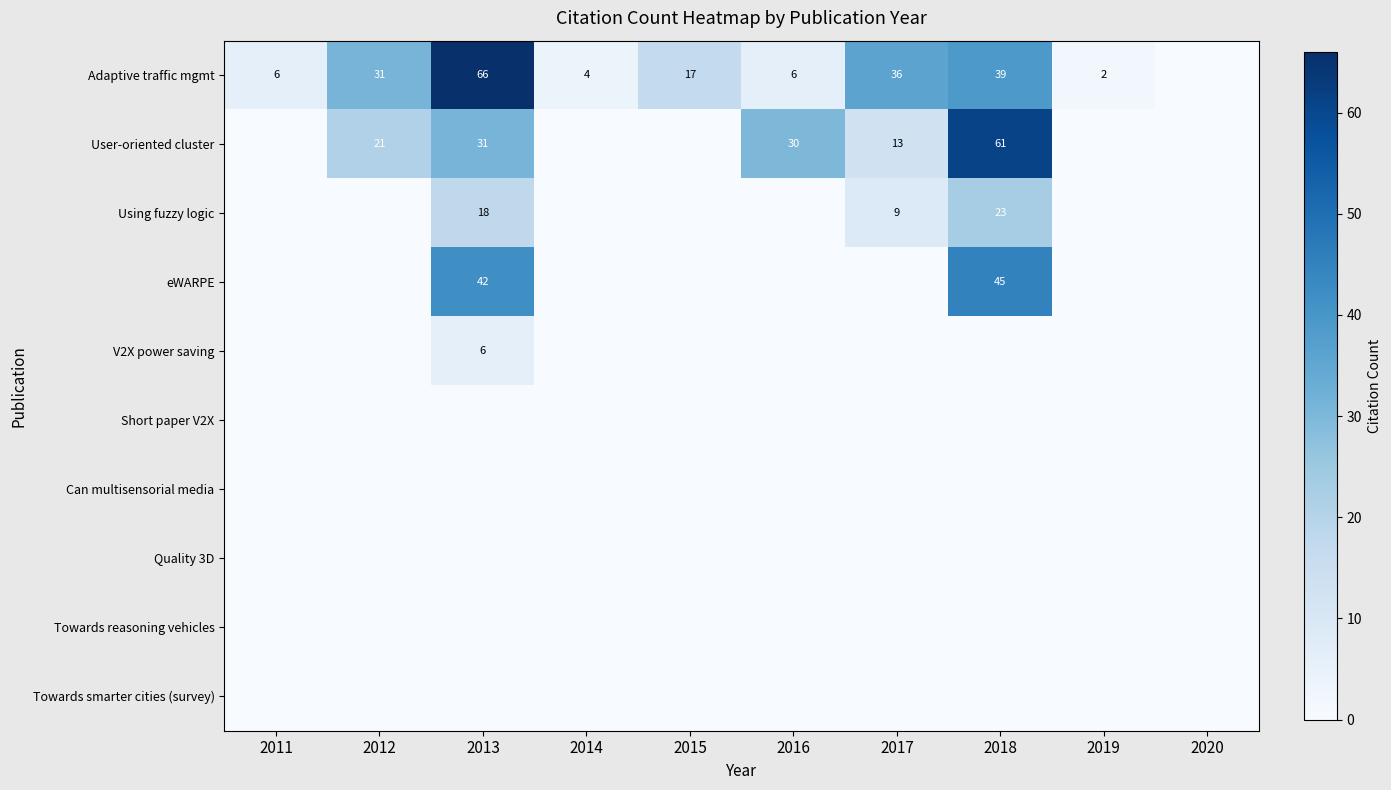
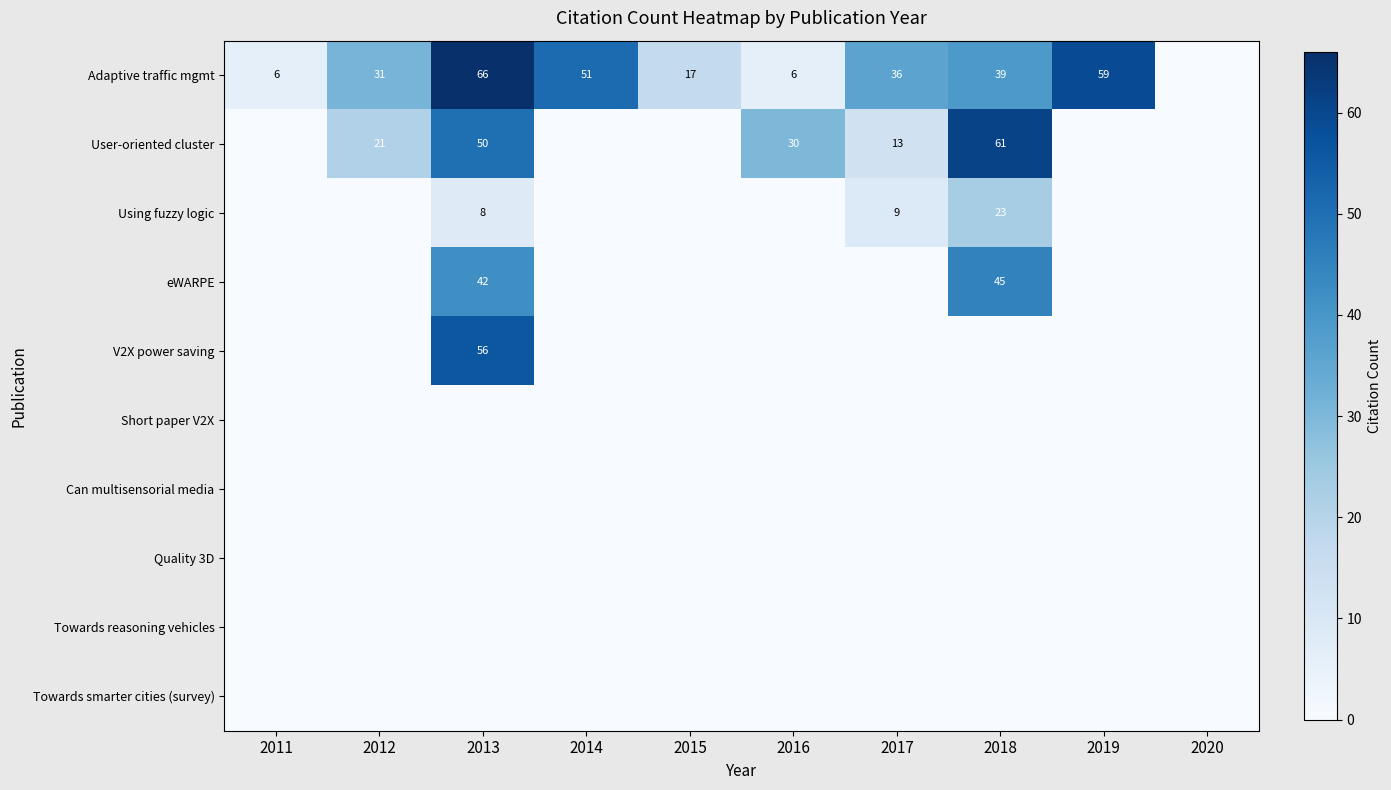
Adaptive traffic mgmt, 2014: 4 -> 51
Adaptive traffic mgmt, 2019: 2 -> 59
User-oriented cluster, 2013: 31 -> 50
Using fuzzy logic, 2013: 18 -> 8
V2X power saving, 2013: 6 -> 56
